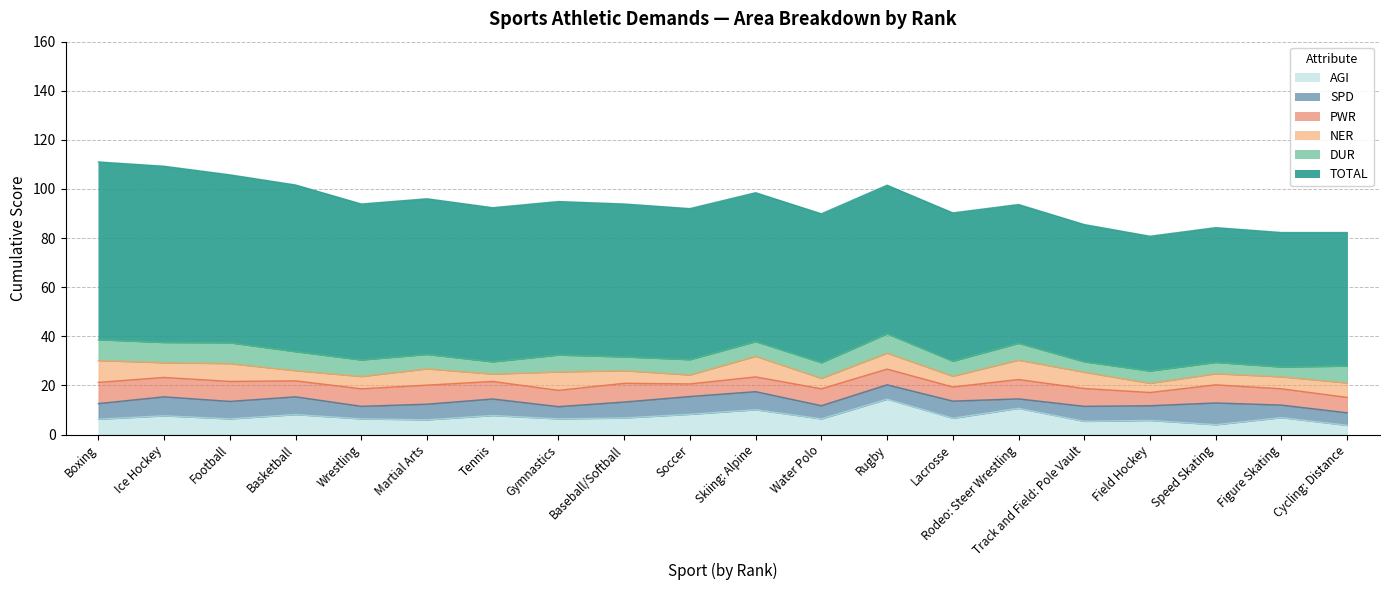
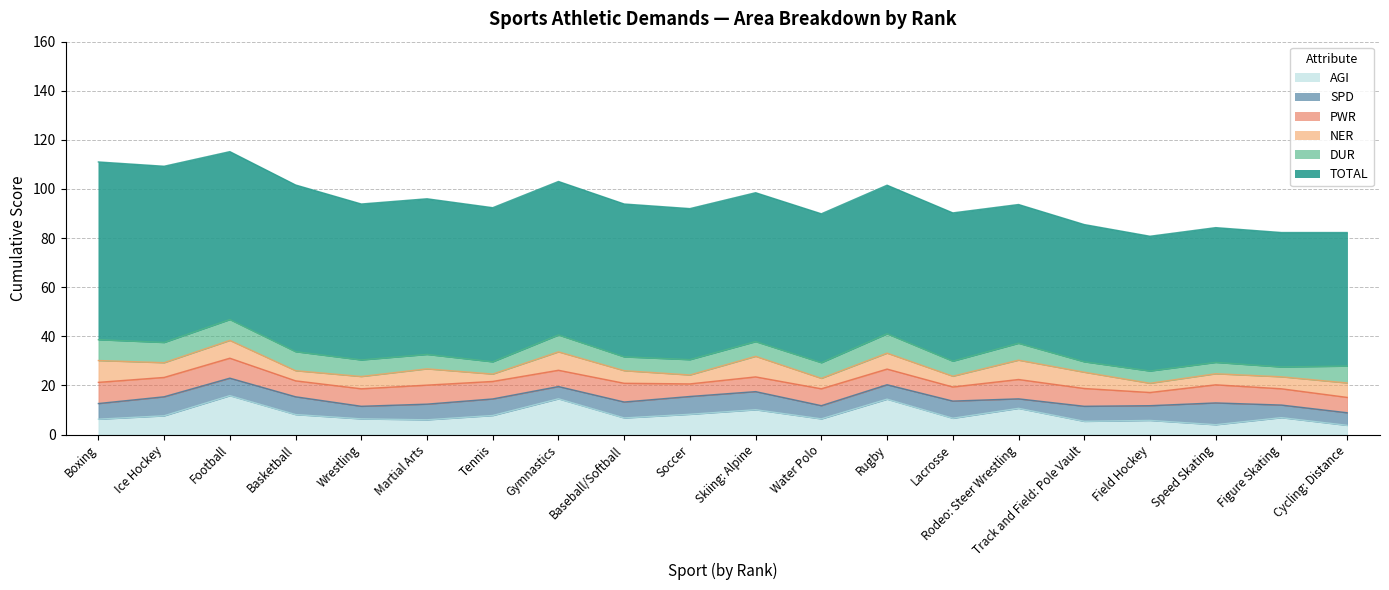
AGI, Football: 6 -> 16
AGI, Gymnastics: 6 -> 15
